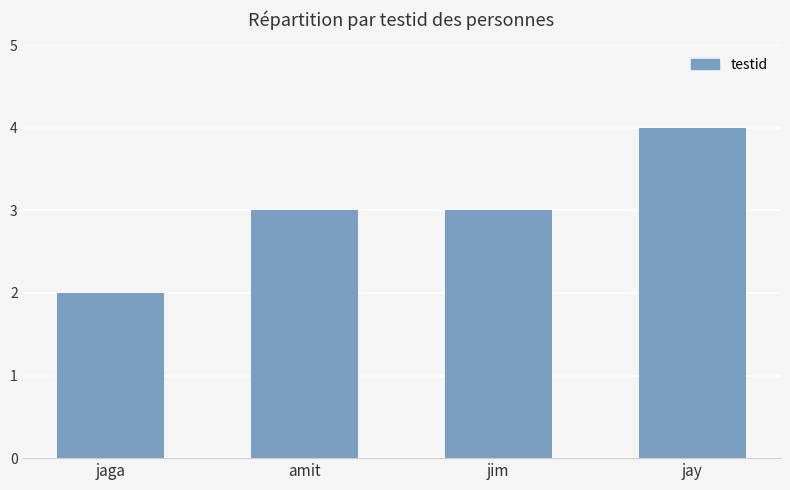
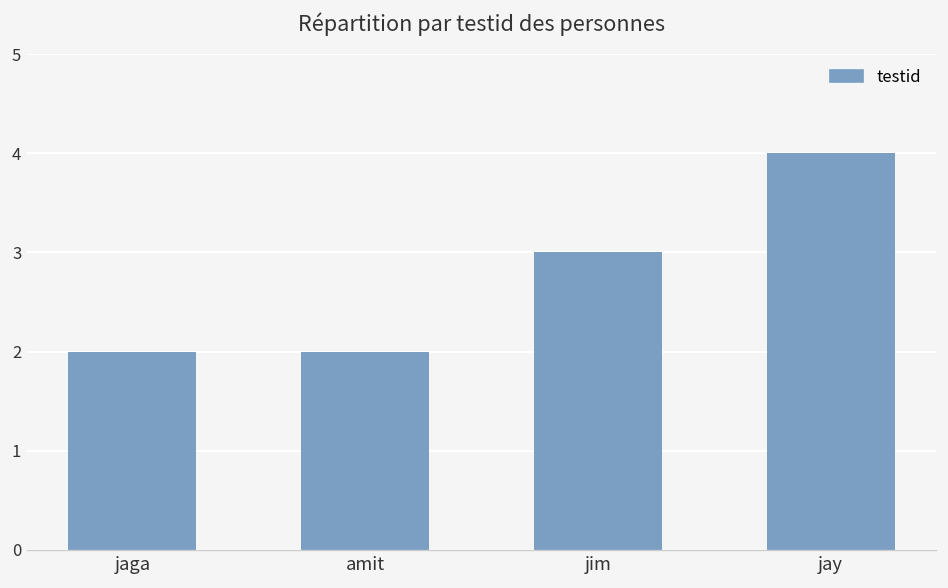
amit: 3 -> 2
